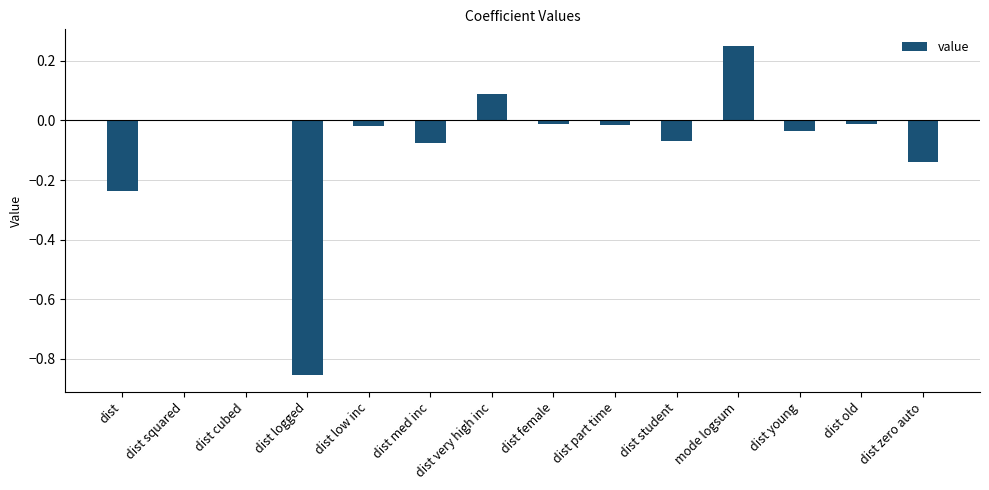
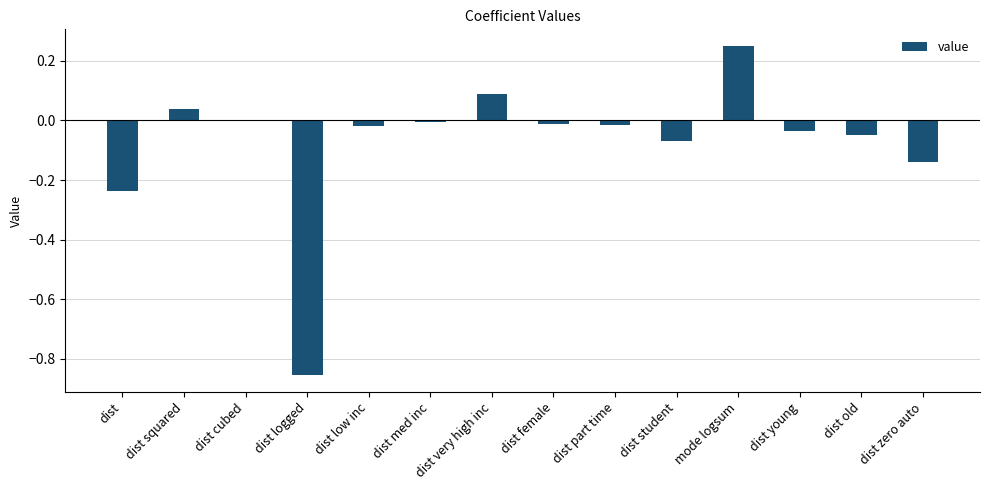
dist squared: 0.00 -> 0.04
dist med inc: -0.08 -> 0.00
dist old: -0.01 -> -0.05
